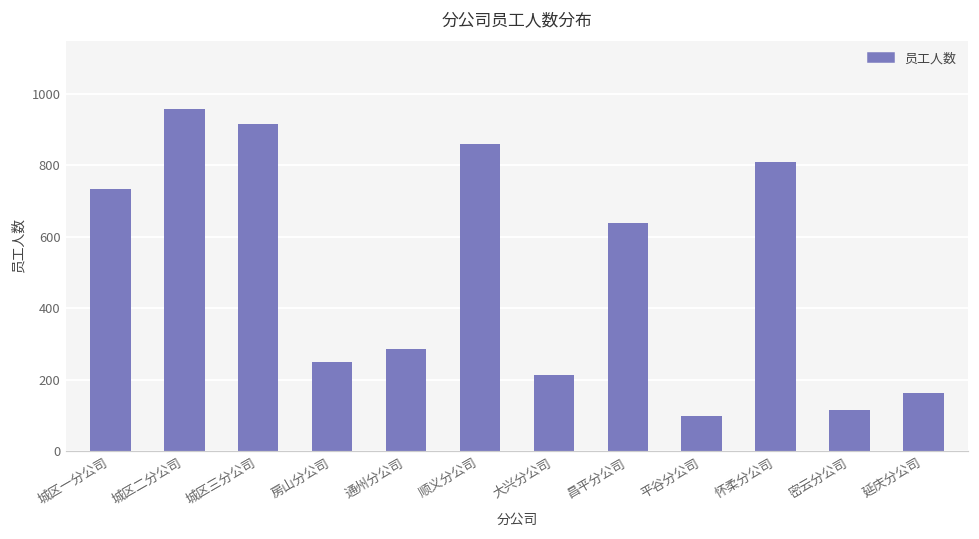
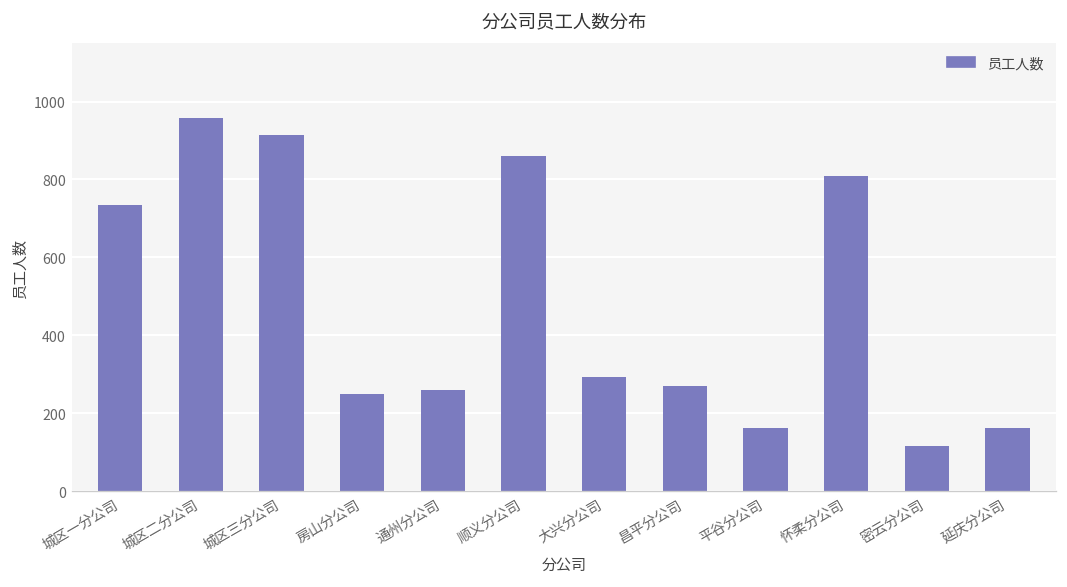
通州分公司: 290 -> 260
大兴分公司: 210 -> 290
昌平分公司: 640 -> 270
平谷分公司: 100 -> 160
